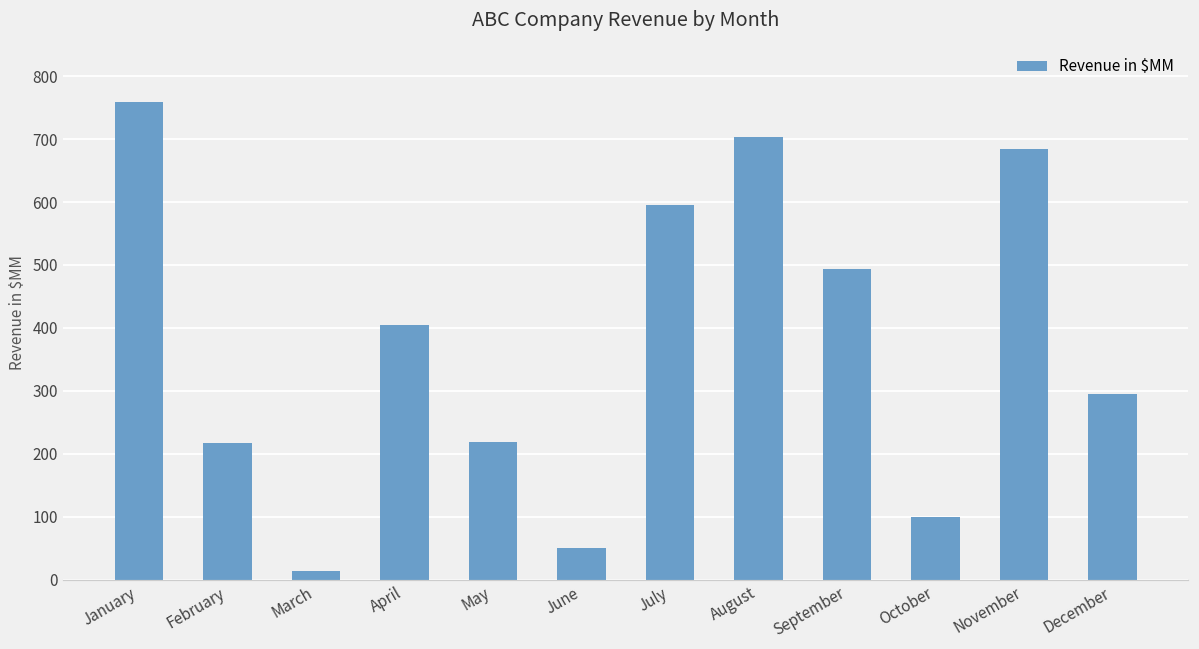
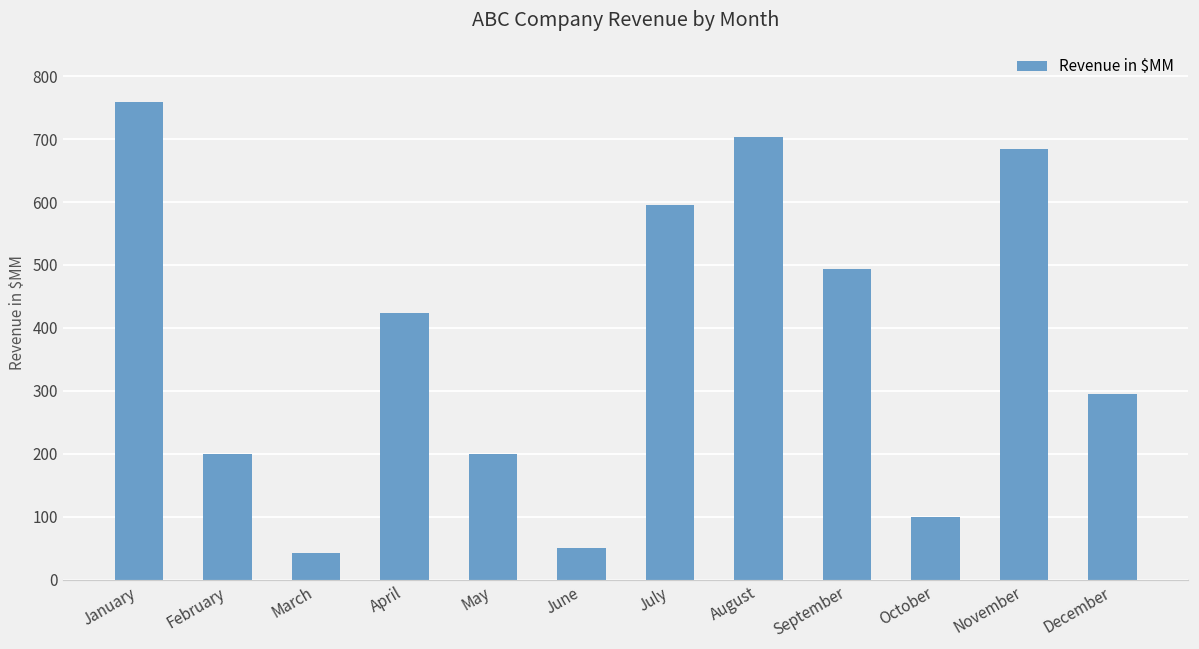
February: 220 -> 200
March: 10 -> 40
April: 400 -> 420
May: 220 -> 200
